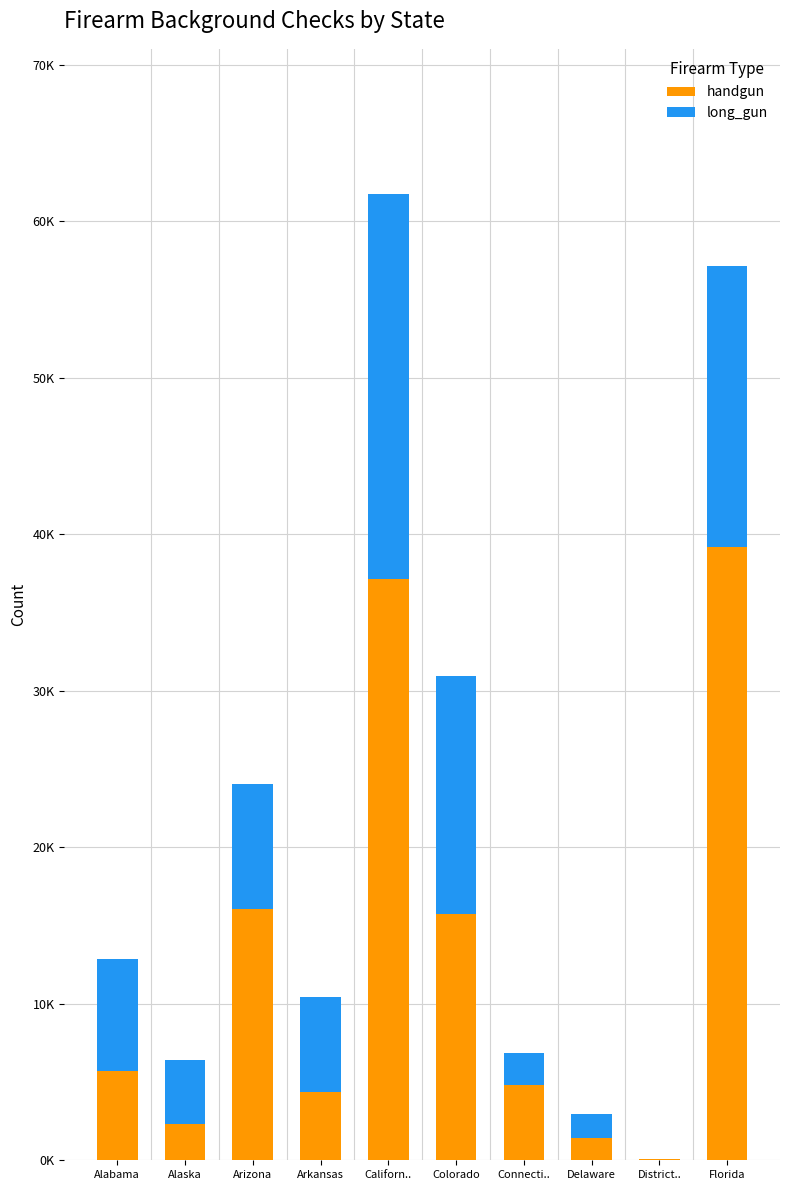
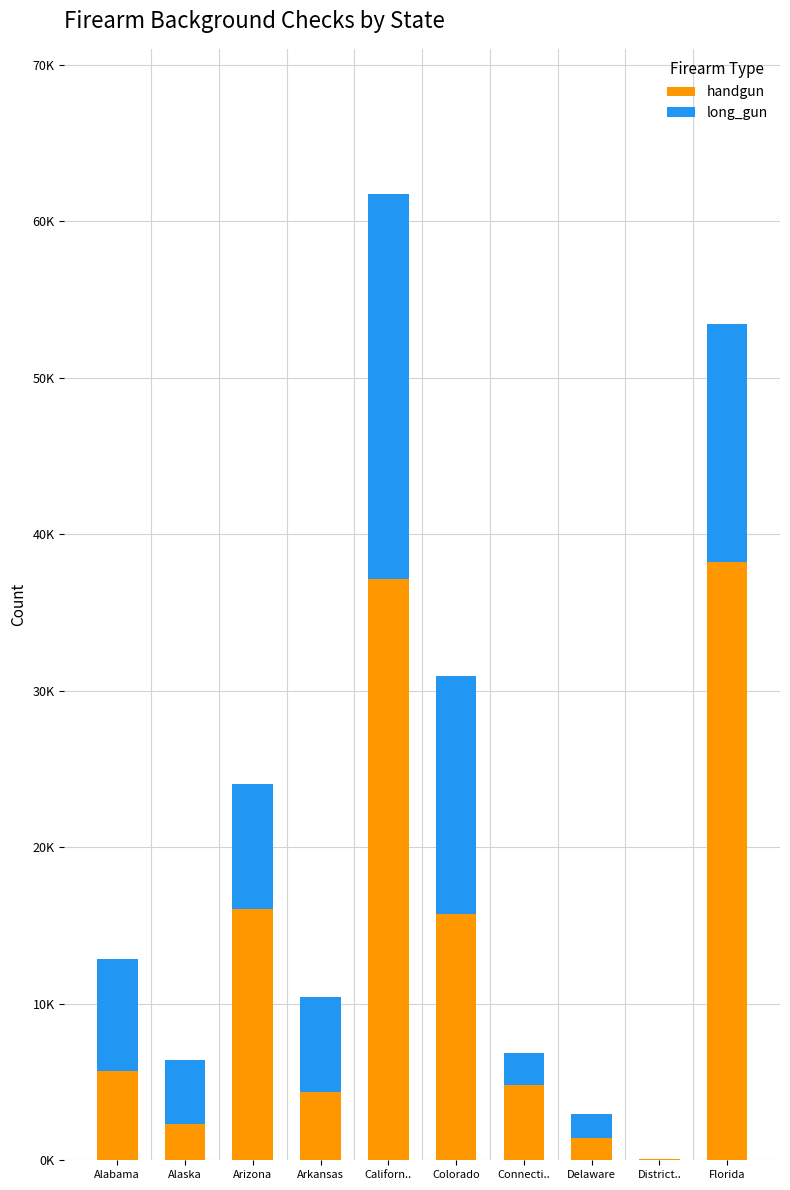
handgun, Florida: 39200 -> 38200
long_gun, Florida: 17900 -> 15200
